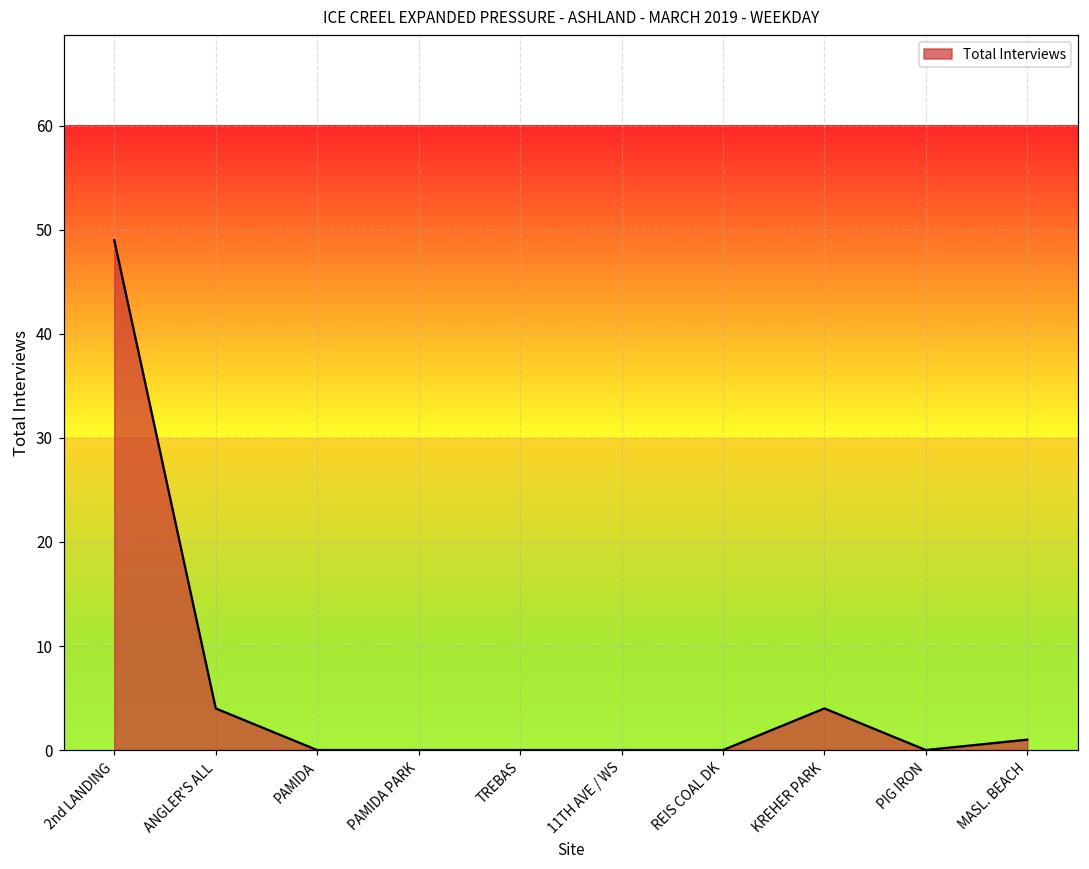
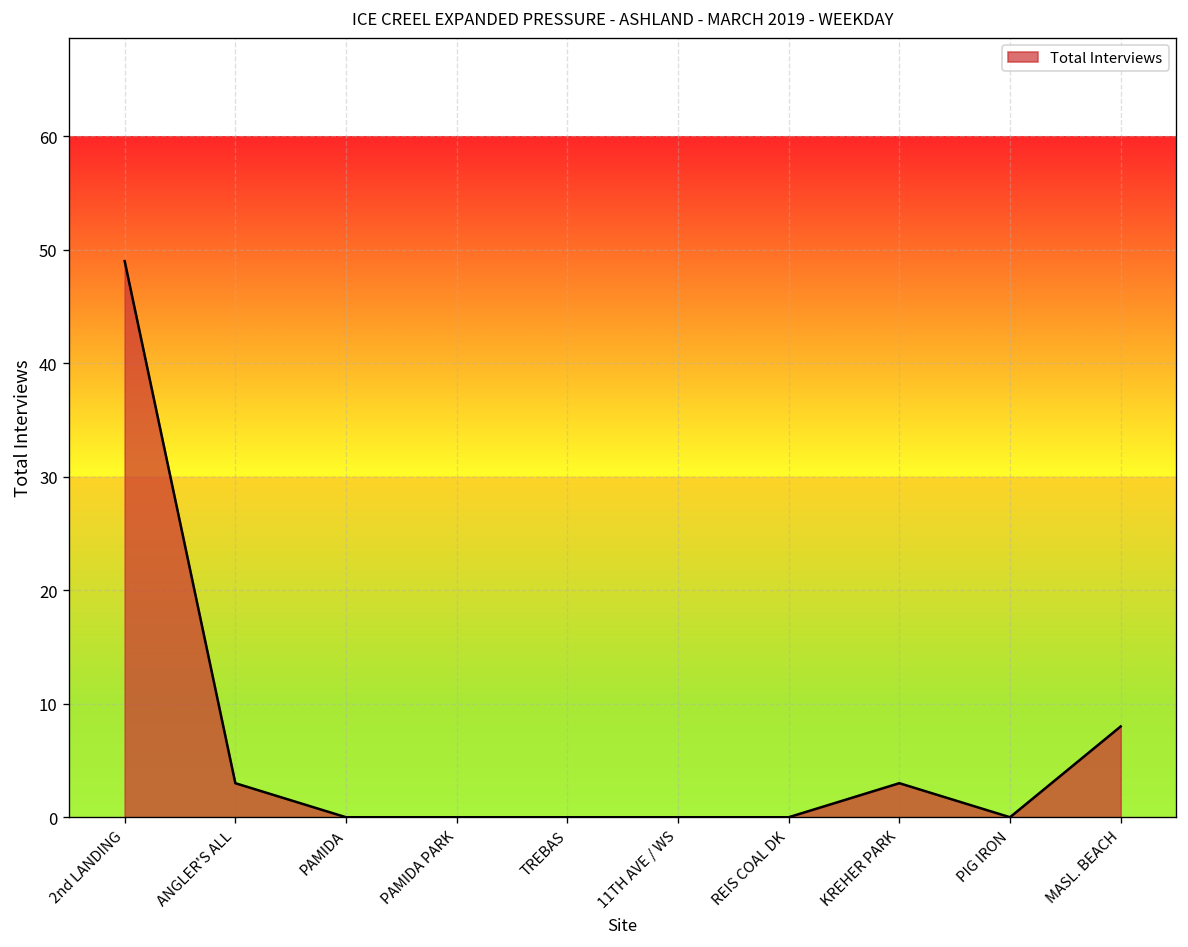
ANGLER'S ALL: 4 -> 3
KREHER PARK: 4 -> 3
MASL. BEACH: 1 -> 8
